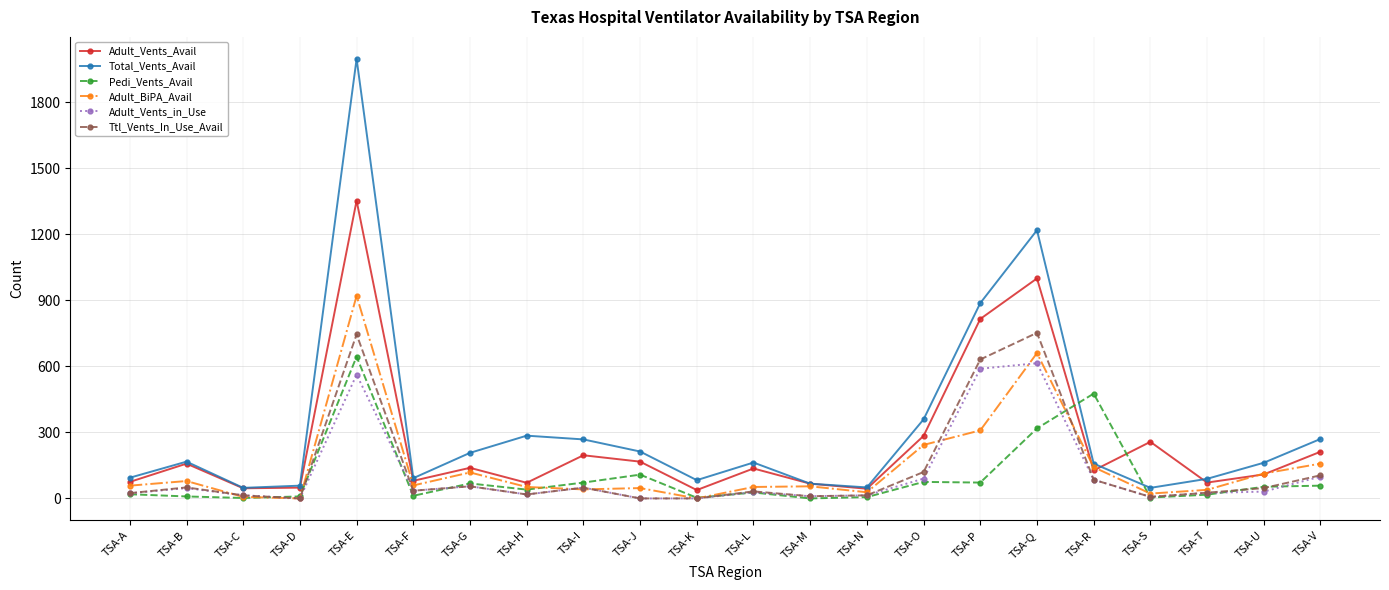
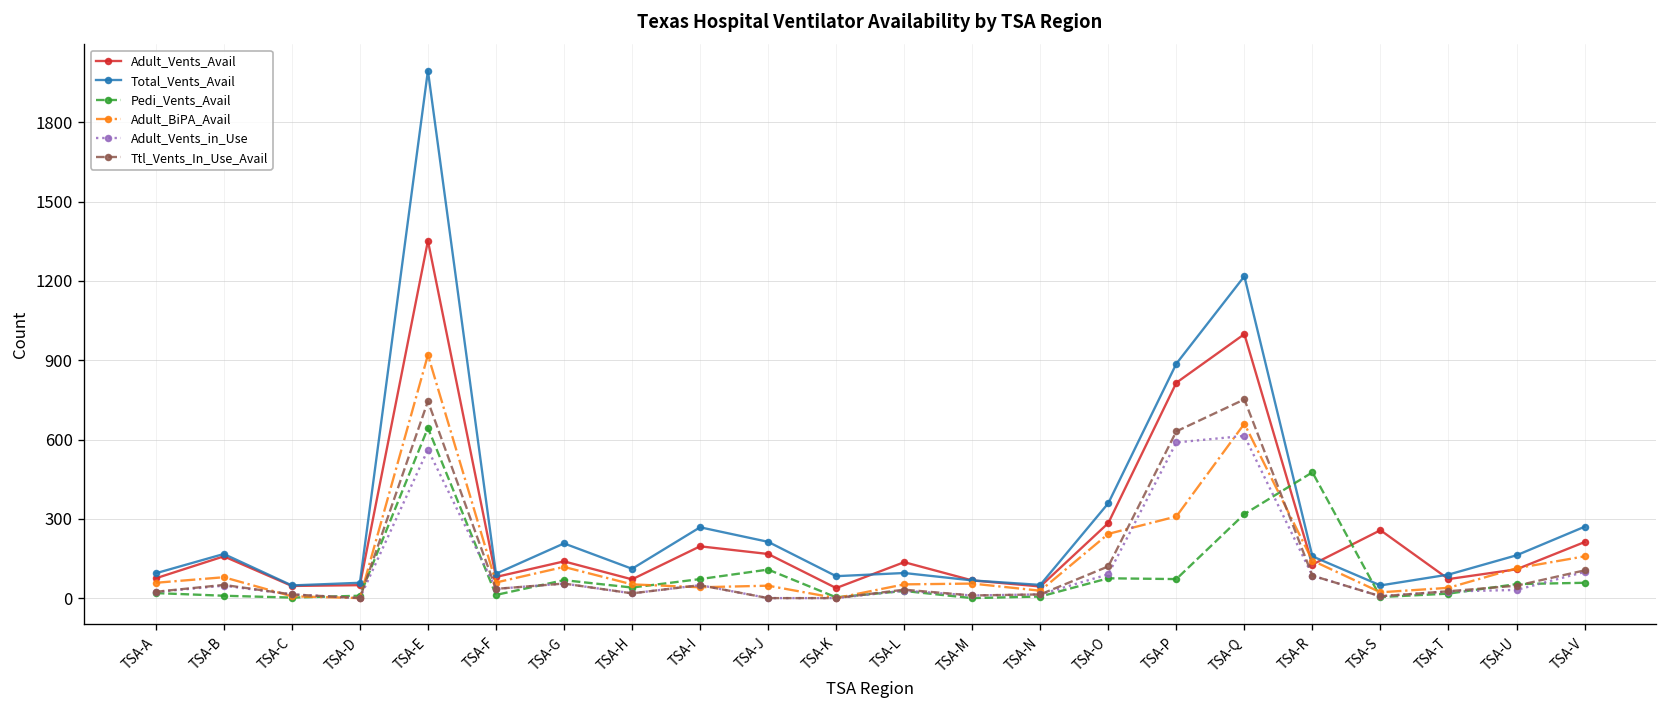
Total_Vents_Avail, TSA-H: 290 -> 110
Total_Vents_Avail, TSA-L: 160 -> 100
